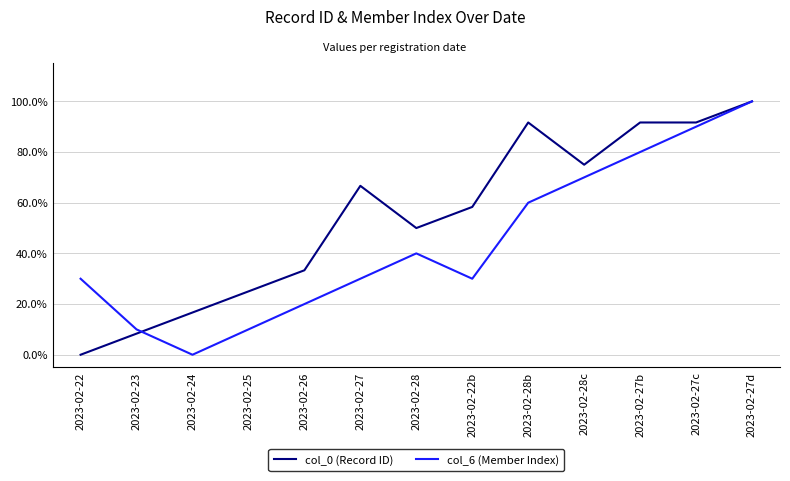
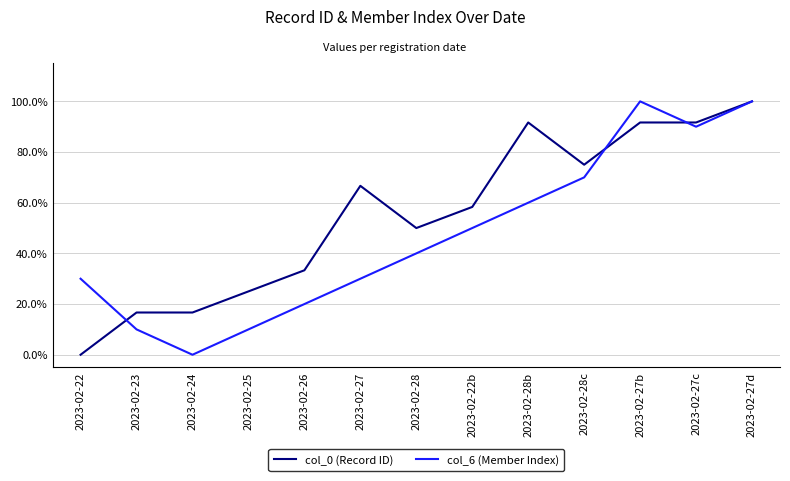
col_0 (Record ID), 2023-02-23: 8% -> 17%
col_6 (Member Index), 2023-02-22b: 30% -> 50%
col_6 (Member Index), 2023-02-27b: 80% -> 100%
